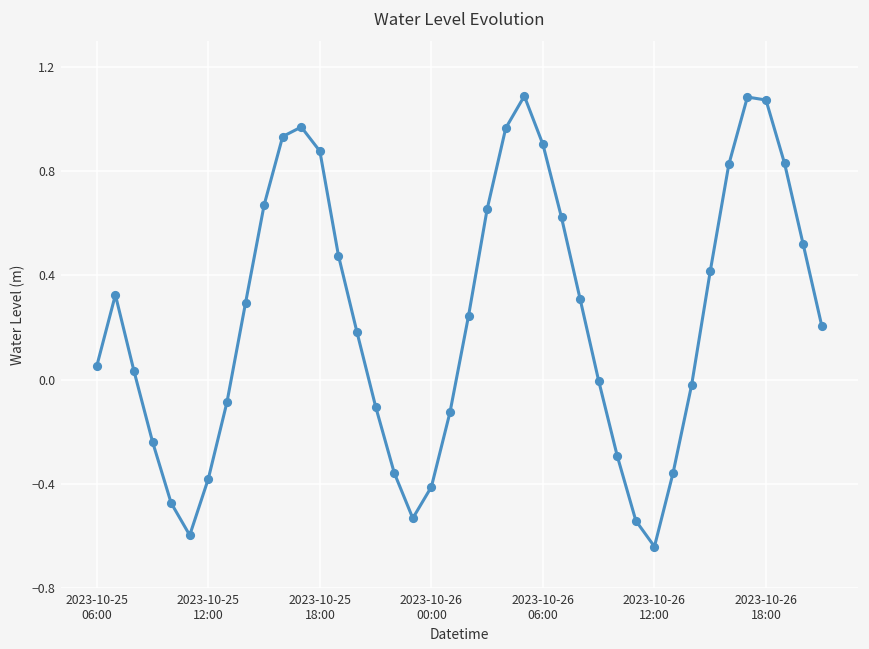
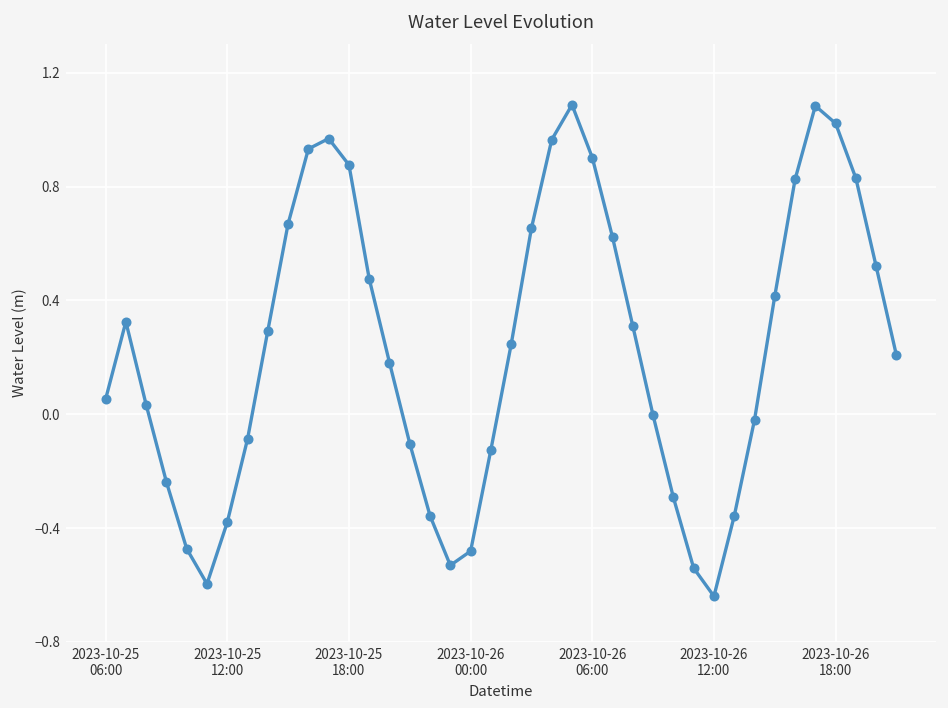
2023-10-26 00:00: -0.41 -> -0.48
2023-10-26 18:00: 1.07 -> 1.02
